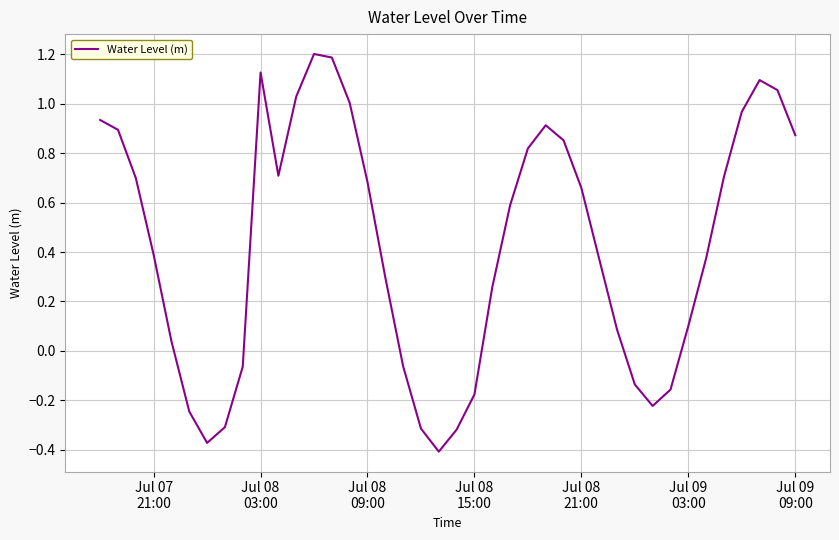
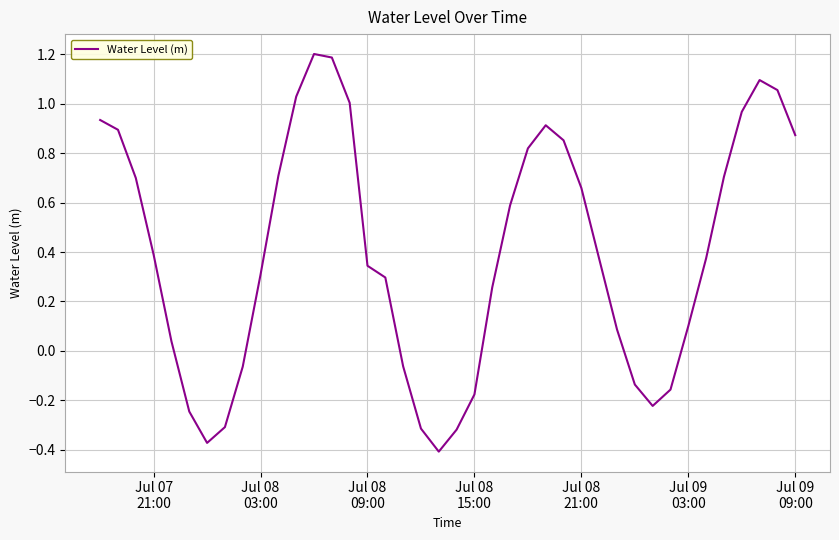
Jul 08 03:00: 1.13 -> 0.31
Jul 08 09:00: 0.68 -> 0.34
